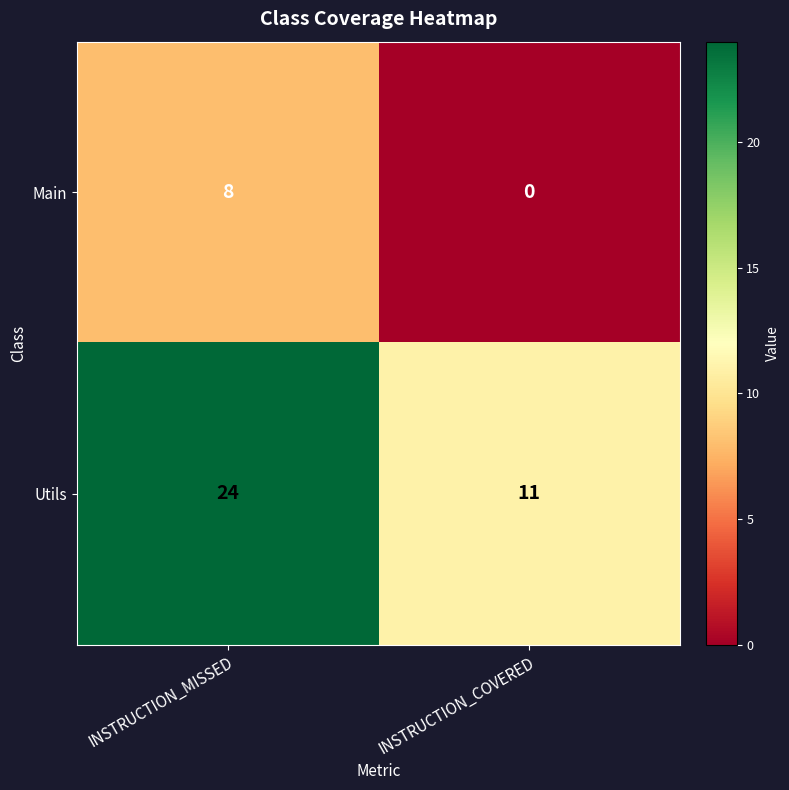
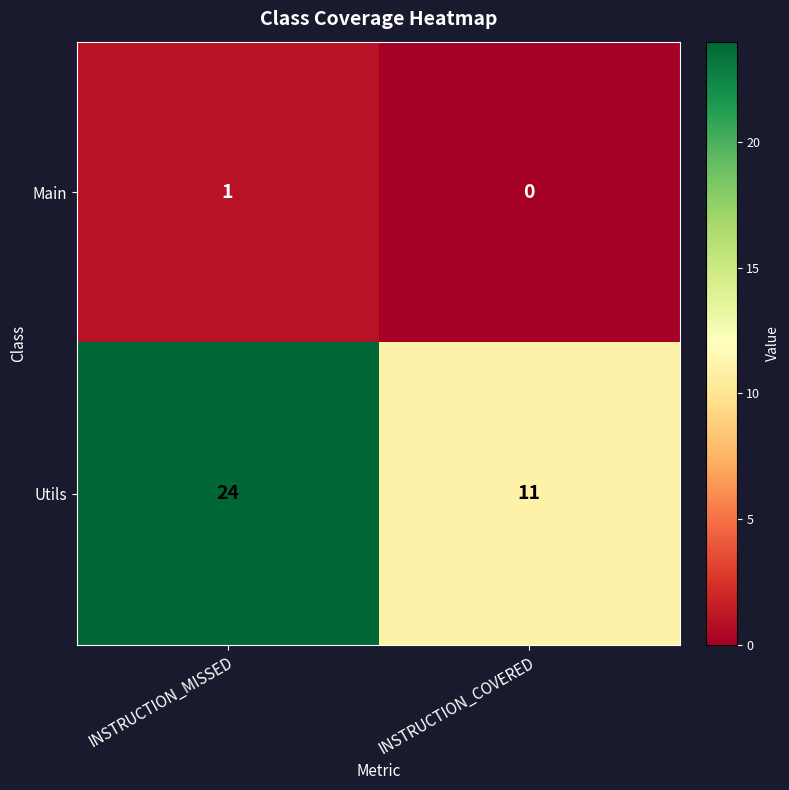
Main, INSTRUCTION_MISSED: 8 -> 1
